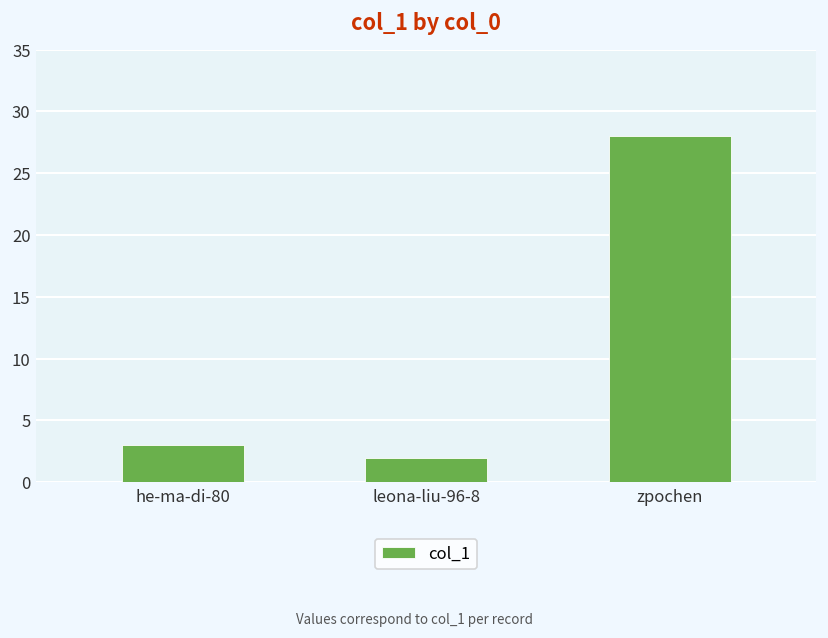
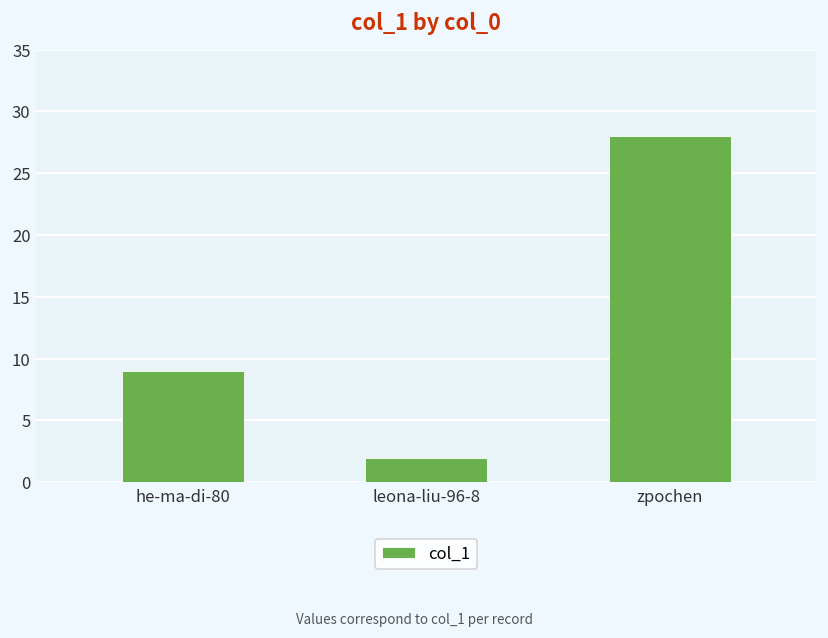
he-ma-di-80: 3 -> 9
